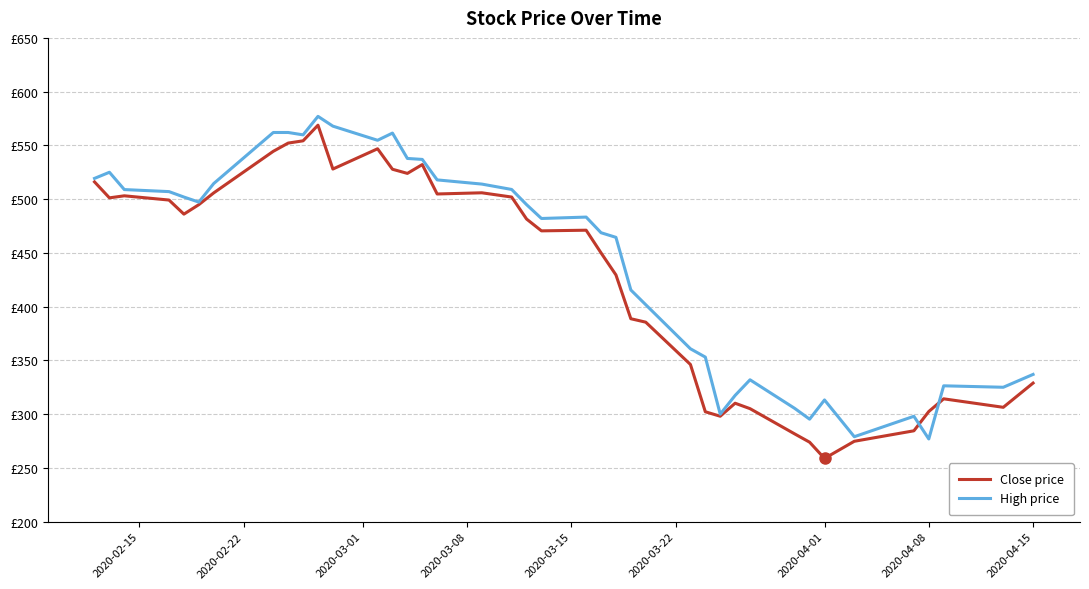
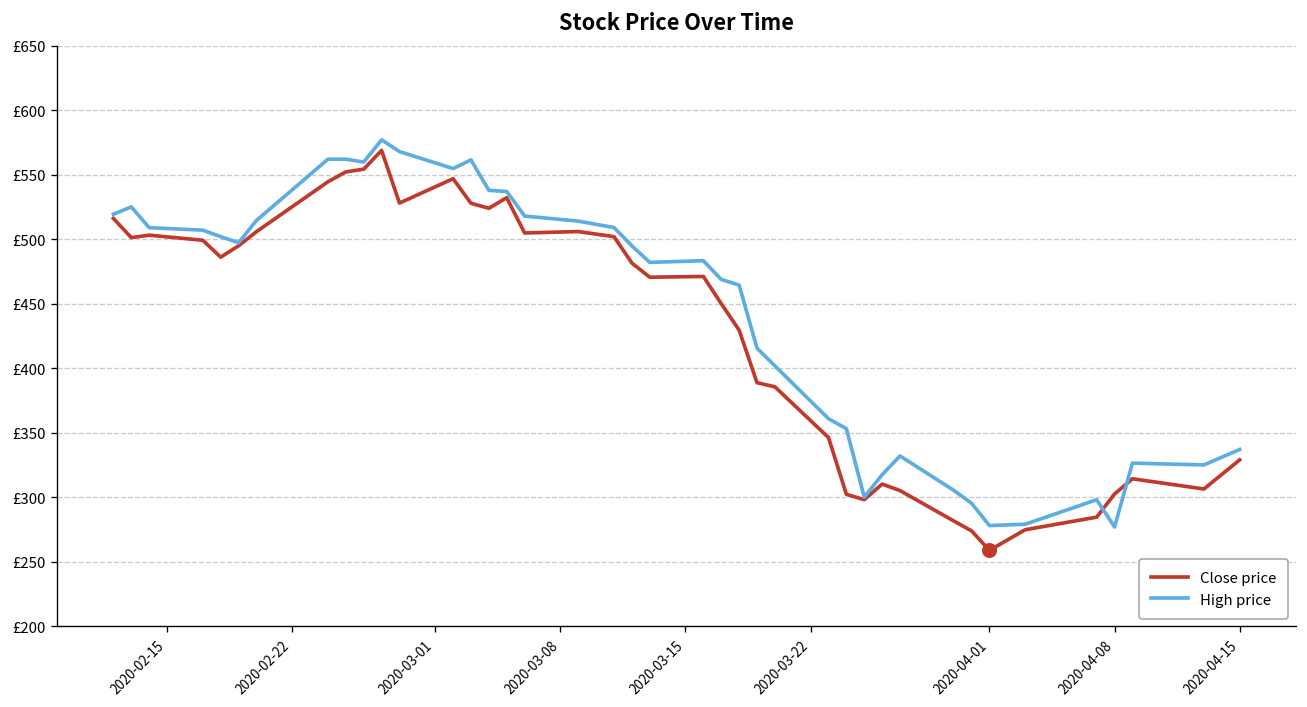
High price, 2020-04-01: £313 -> £278
